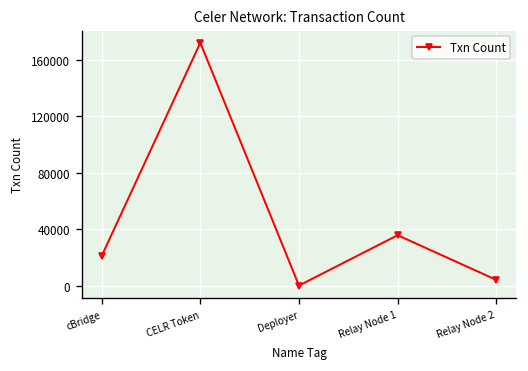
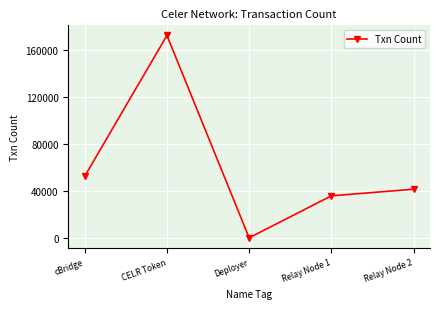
cBridge: 21000 -> 52000
Relay Node 2: 4000 -> 41000
